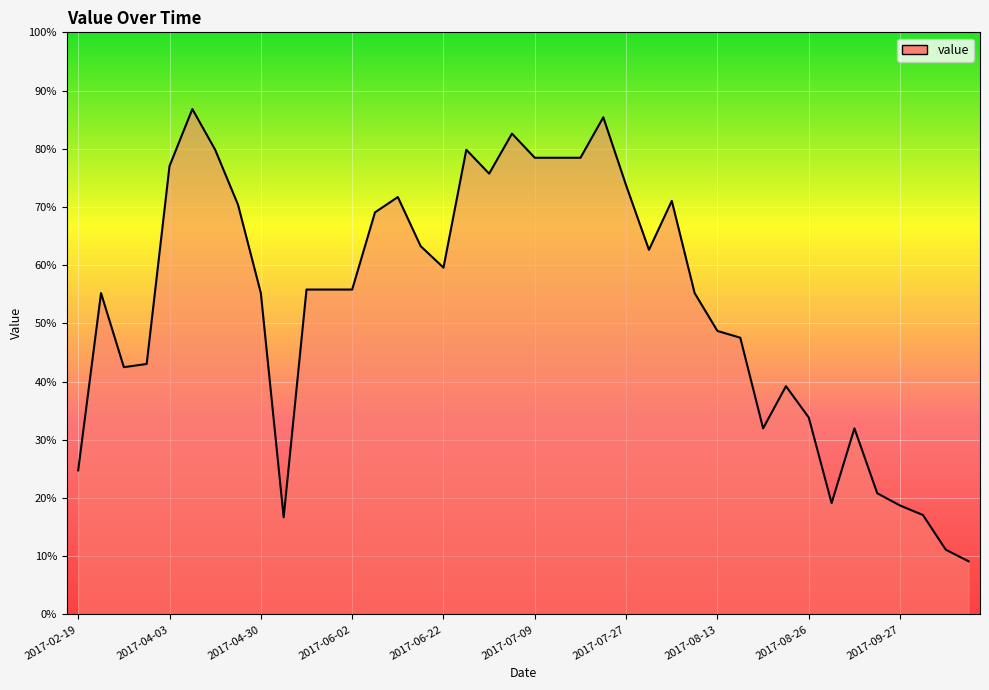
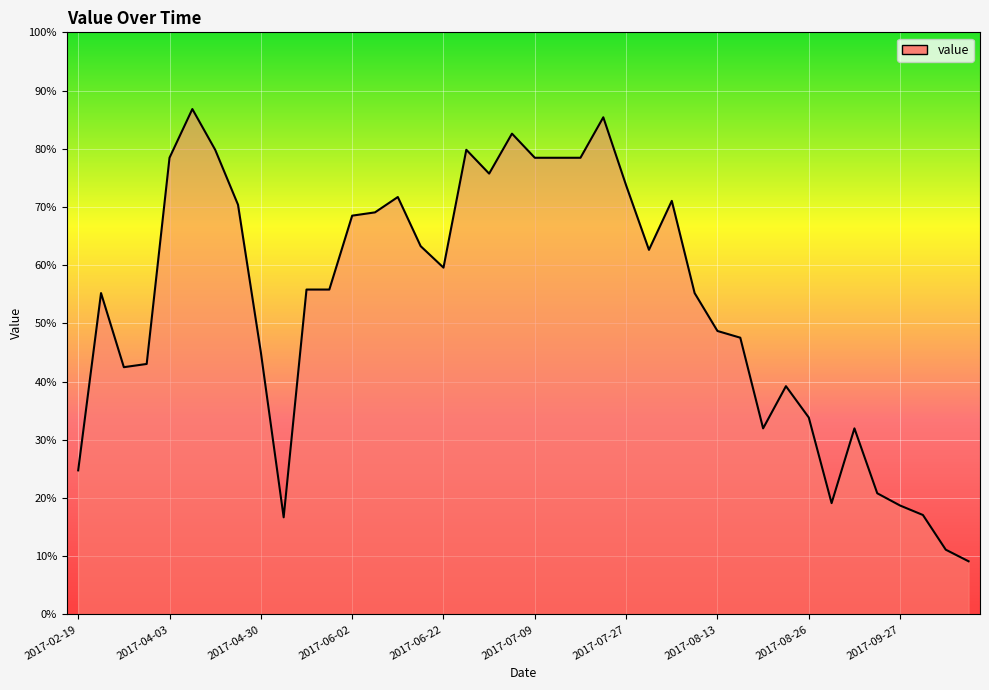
2017-04-03: 77% -> 78%
2017-04-30: 55% -> 45%
2017-06-02: 56% -> 69%
